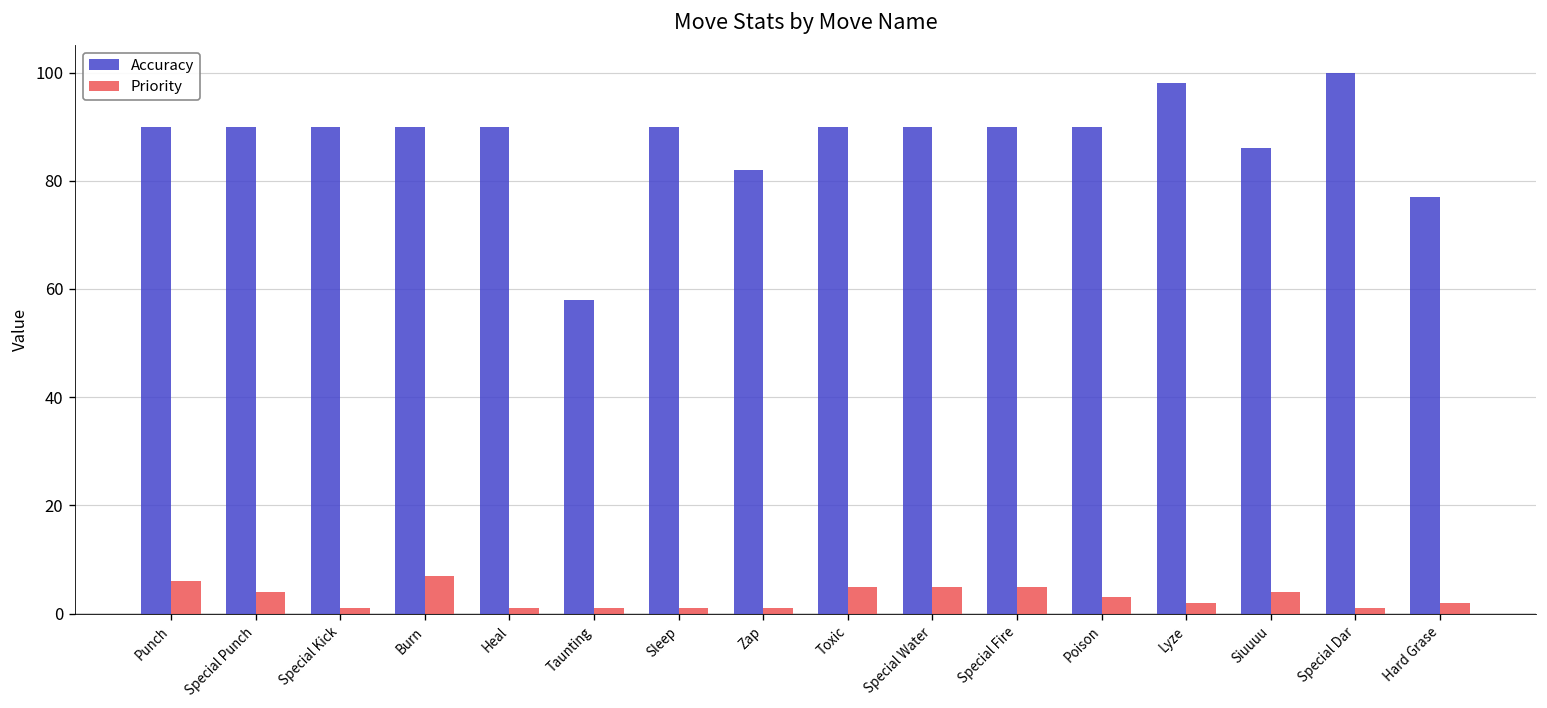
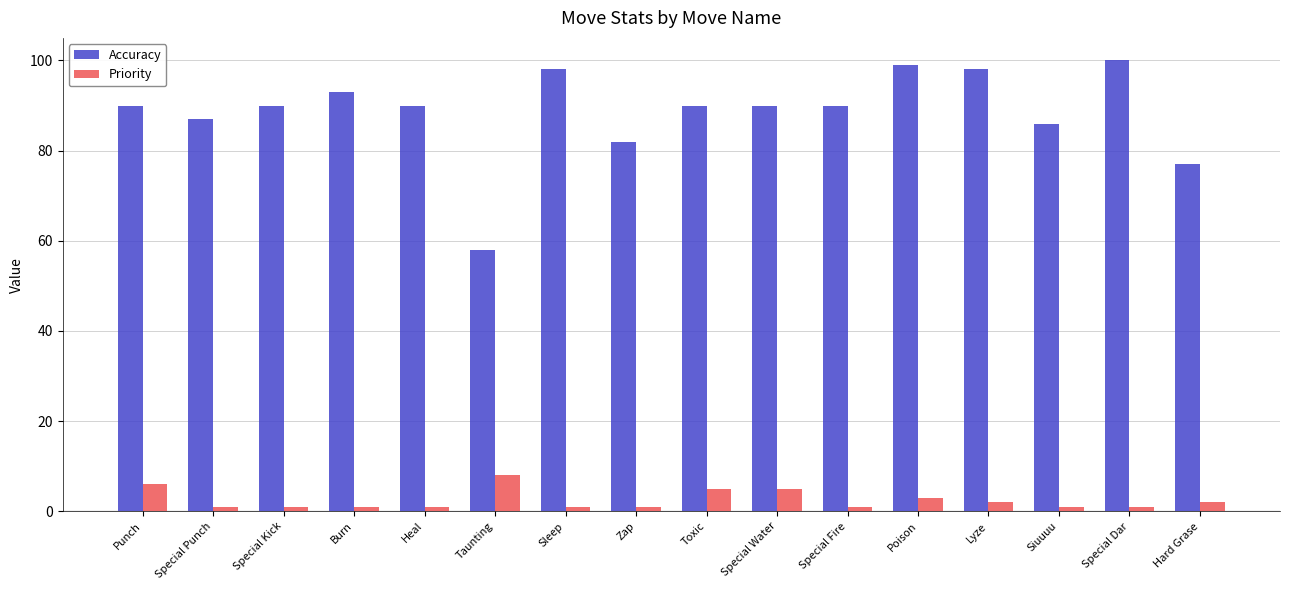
Accuracy, Special Punch: 90 -> 87
Priority, Special Punch: 4 -> 1
Accuracy, Burn: 90 -> 93
Priority, Burn: 7 -> 1
Priority, Taunting: 1 -> 8
Accuracy, Sleep: 90 -> 98
Priority, Special Fire: 5 -> 1
Accuracy, Poison: 90 -> 99
Priority, Siuuuu: 4 -> 1
